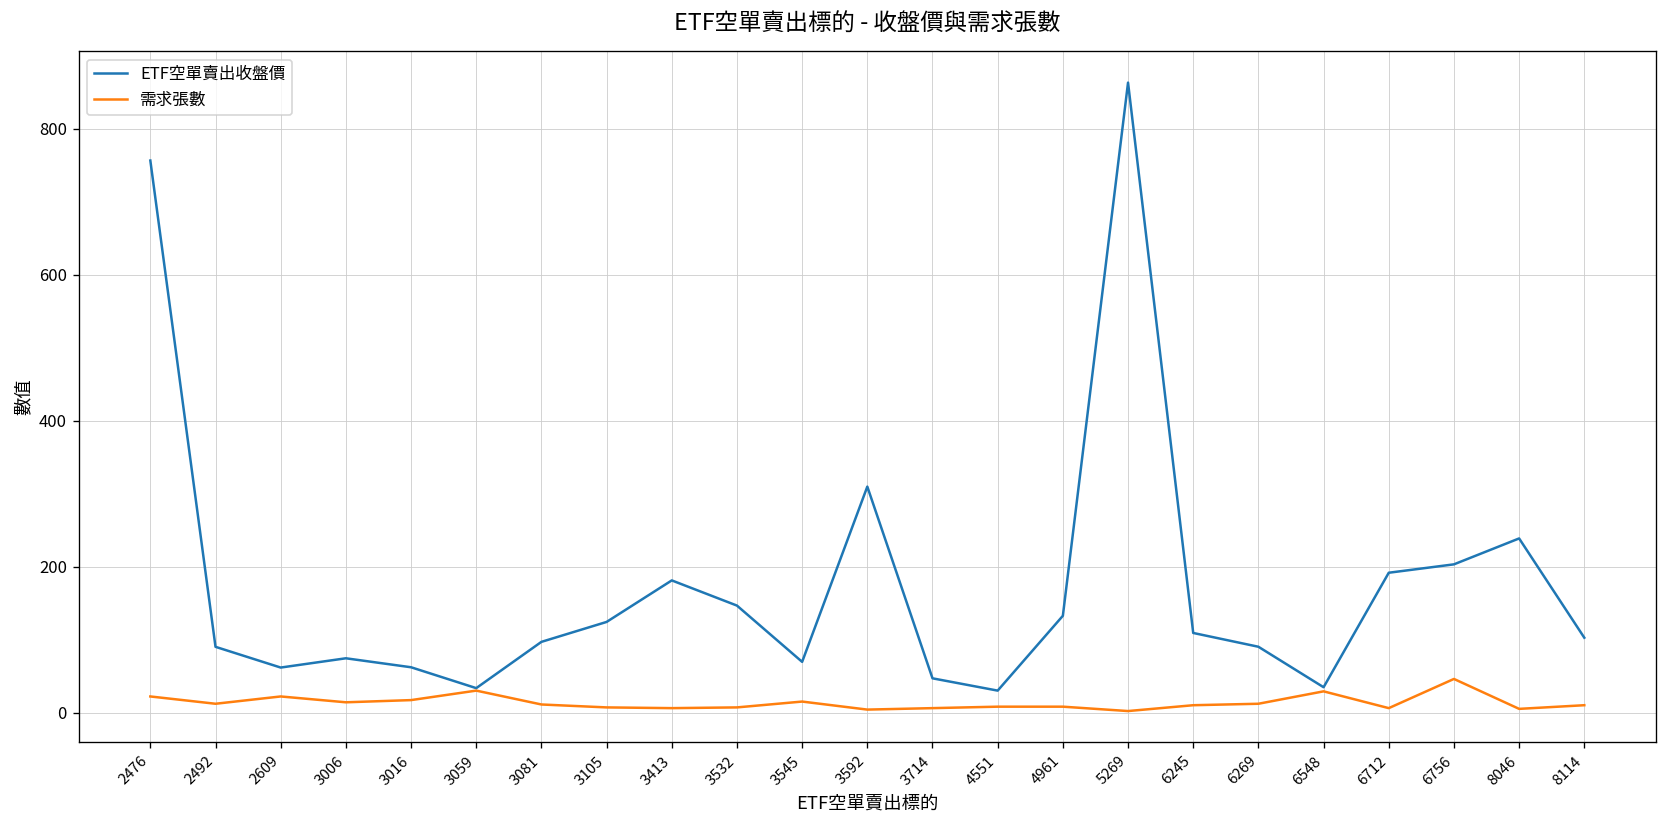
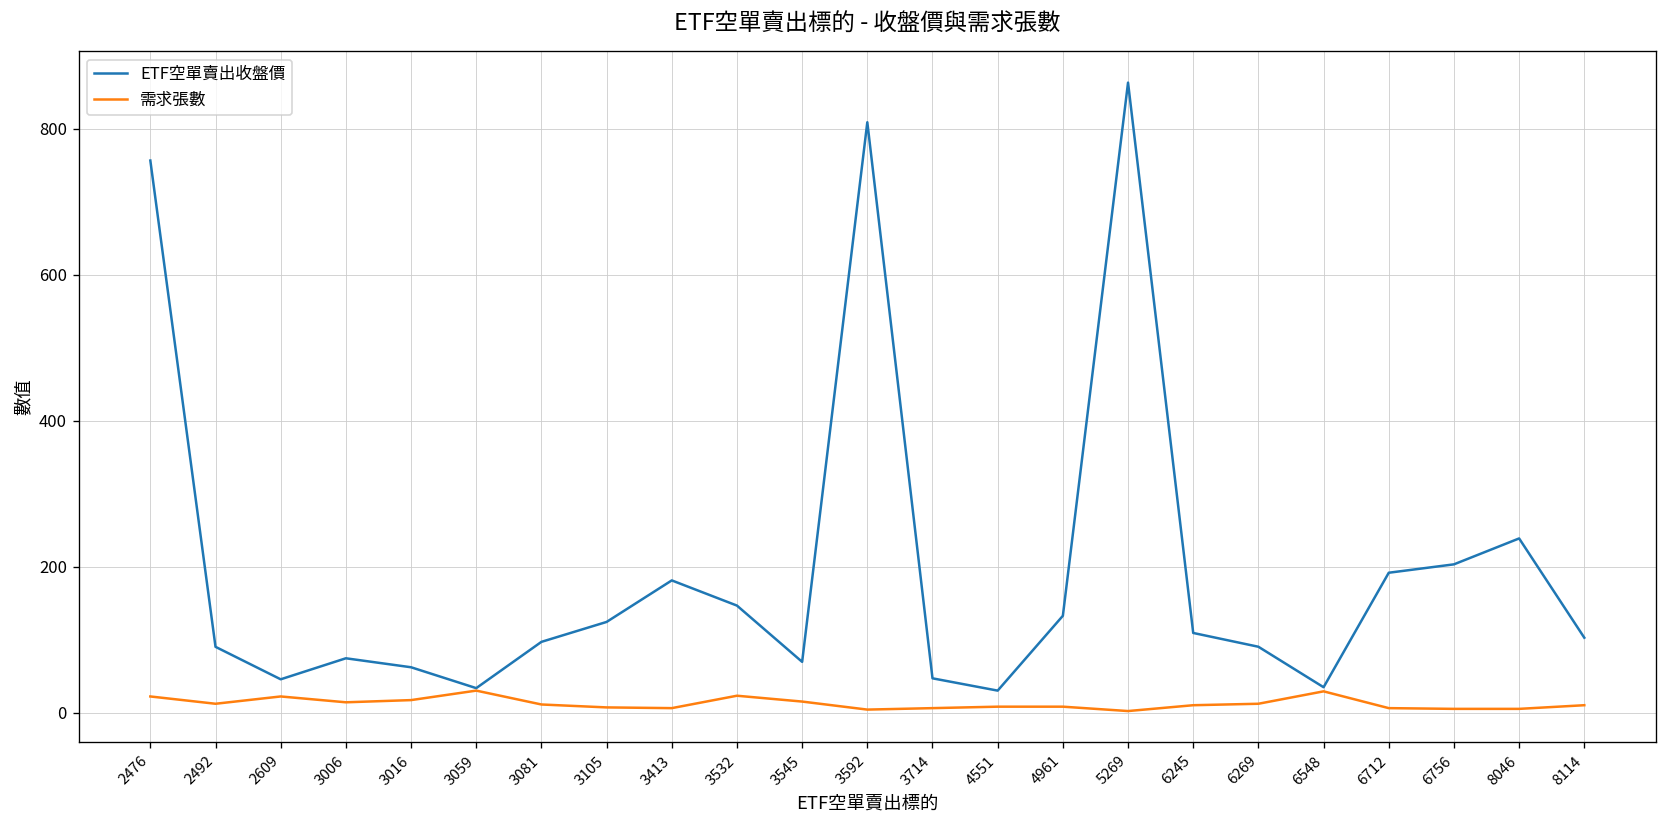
ETF空單賣出收盤價, 2609: 60 -> 50
需求張數, 3532: 10 -> 20
ETF空單賣出收盤價, 3592: 310 -> 810
需求張數, 6756: 50 -> 10
